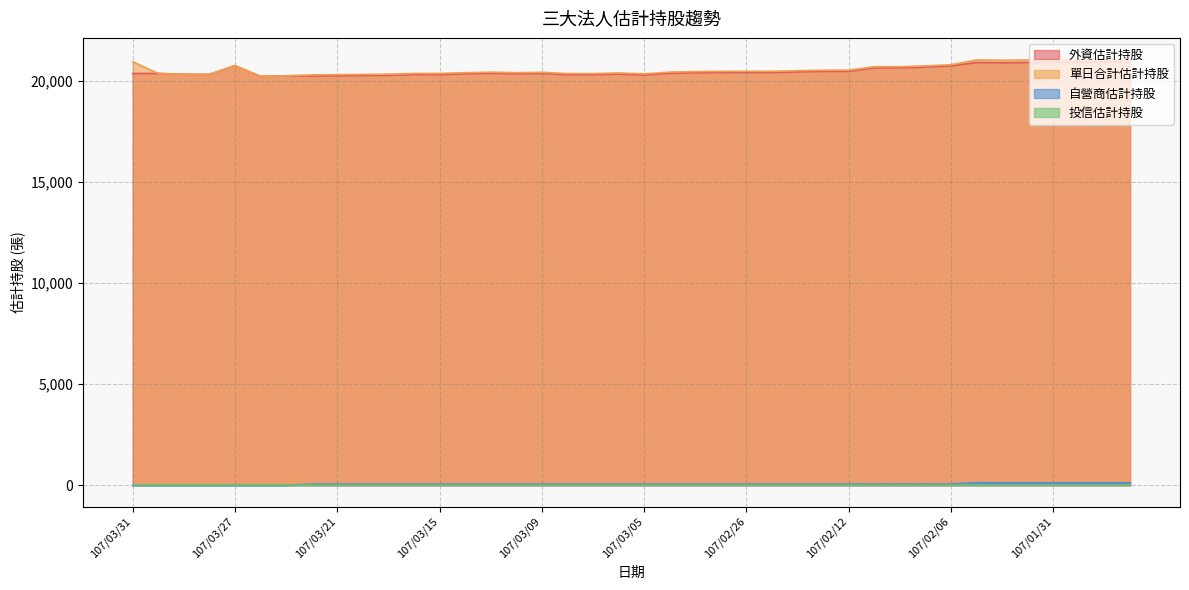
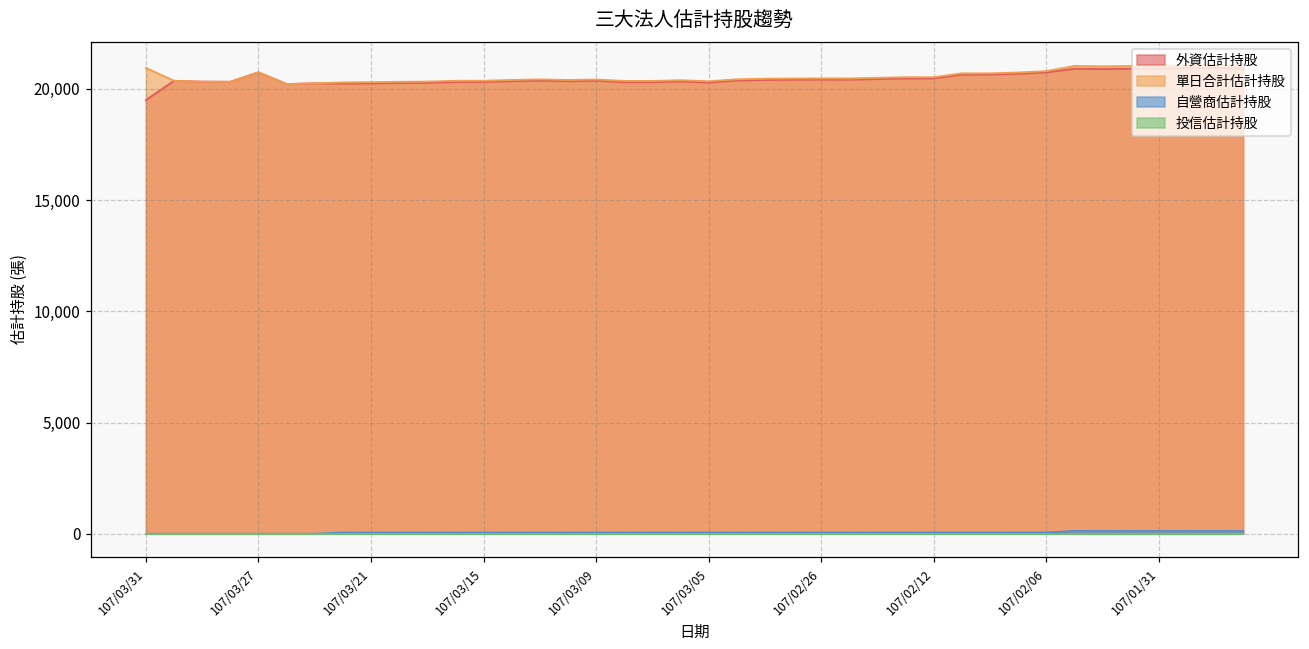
外資估計持股, 107/03/31: 20,400 -> 19,500
